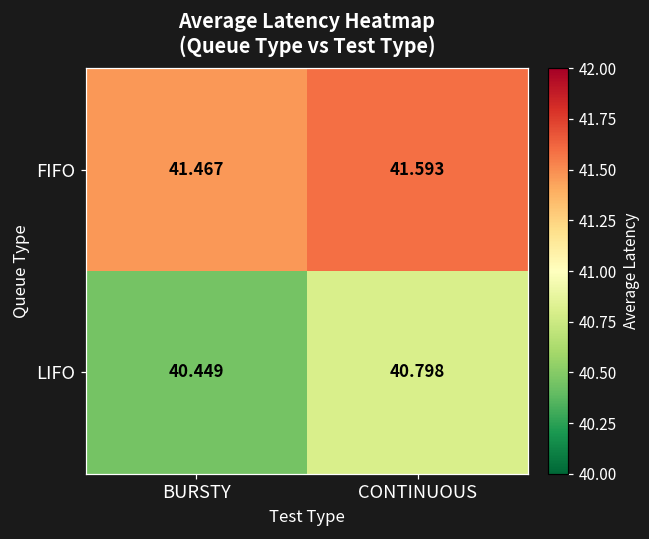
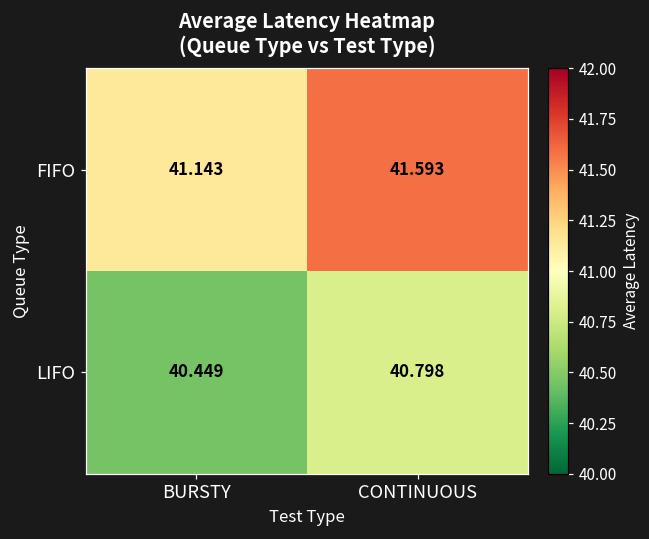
FIFO, BURSTY: 41.467 -> 41.143
